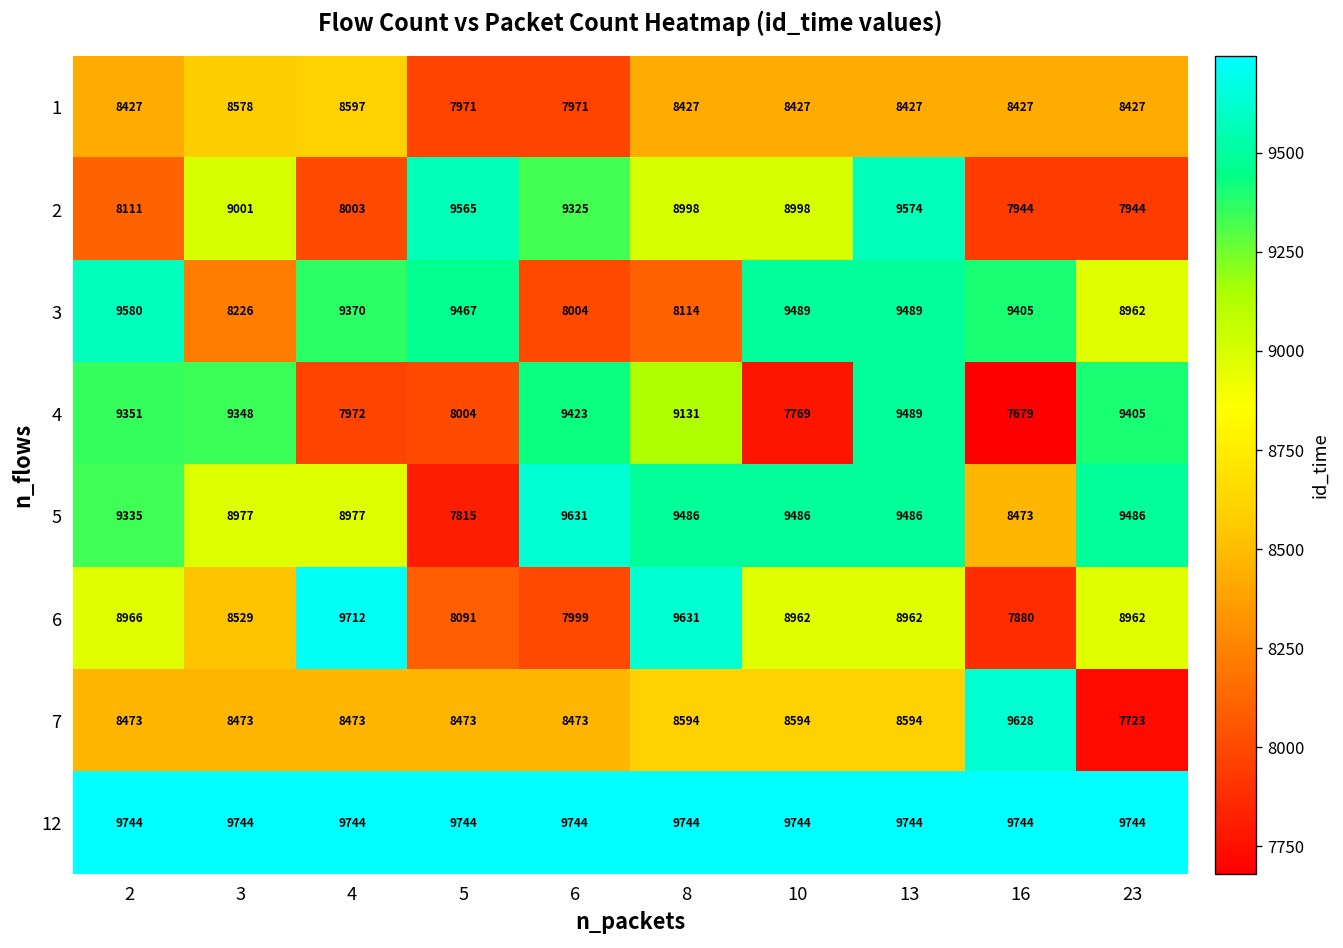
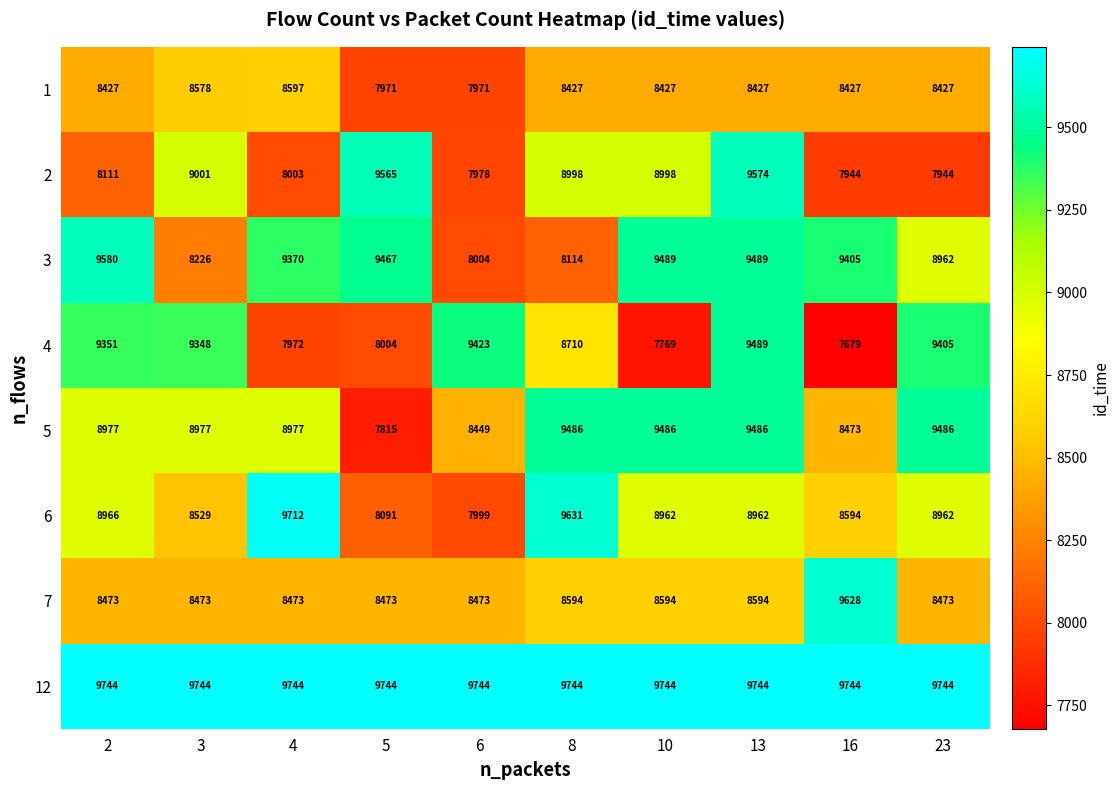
2, 6: 9325 -> 7978
4, 8: 9131 -> 8710
5, 2: 9335 -> 8977
5, 6: 9631 -> 8449
6, 16: 7880 -> 8594
7, 23: 7723 -> 8473
